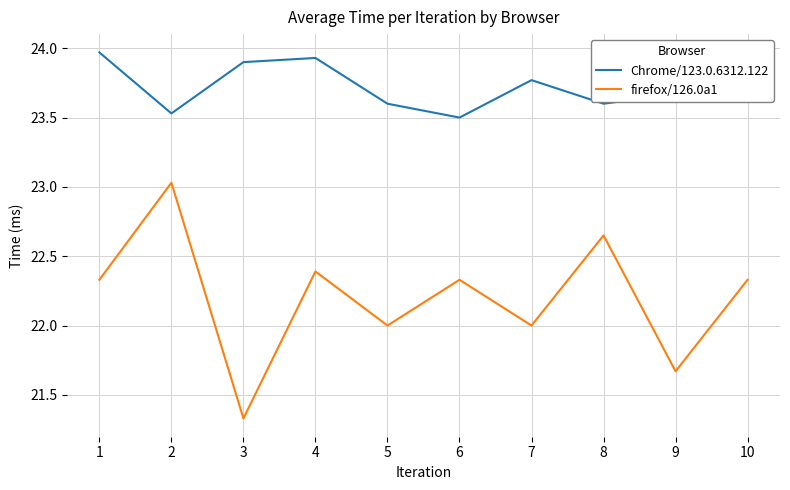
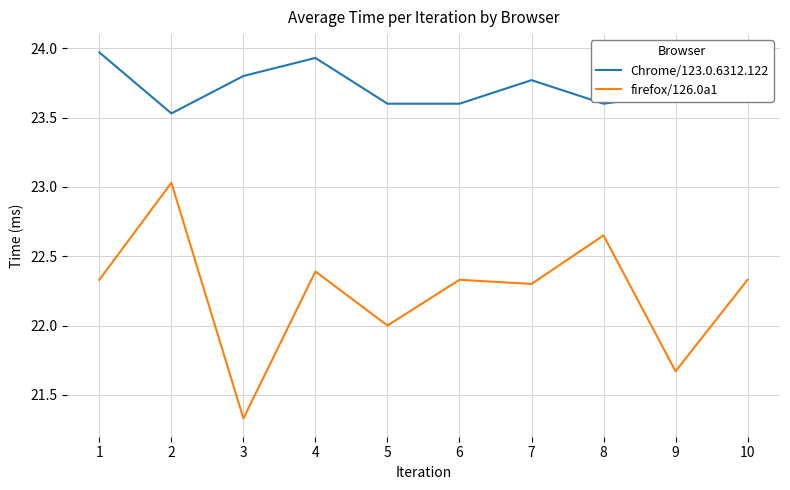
Chrome/123.0.6312.122, 3: 23.9 -> 23.8
Chrome/123.0.6312.122, 6: 23.5 -> 23.6
firefox/126.0a1, 7: 22.0 -> 22.3
